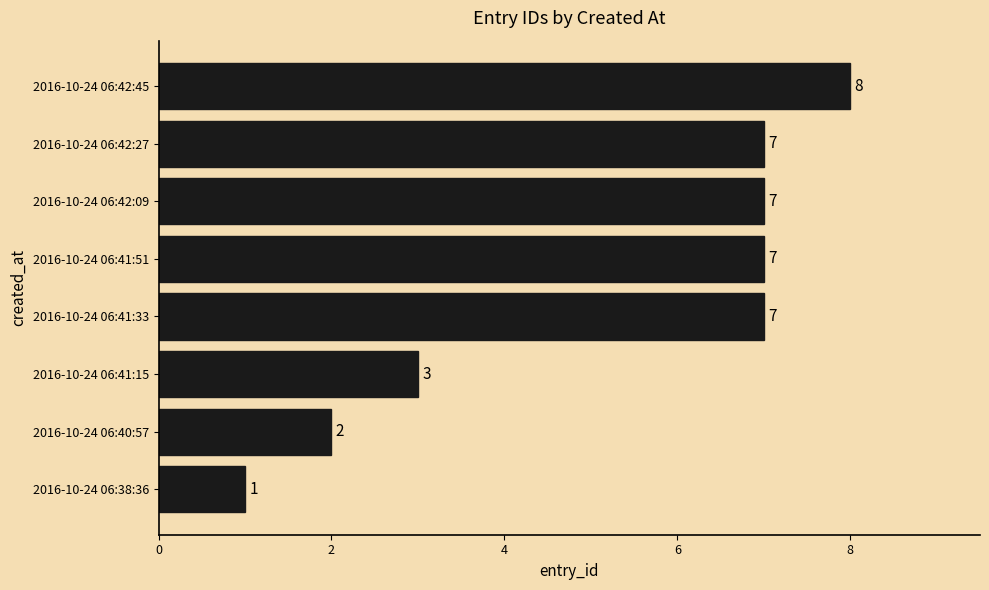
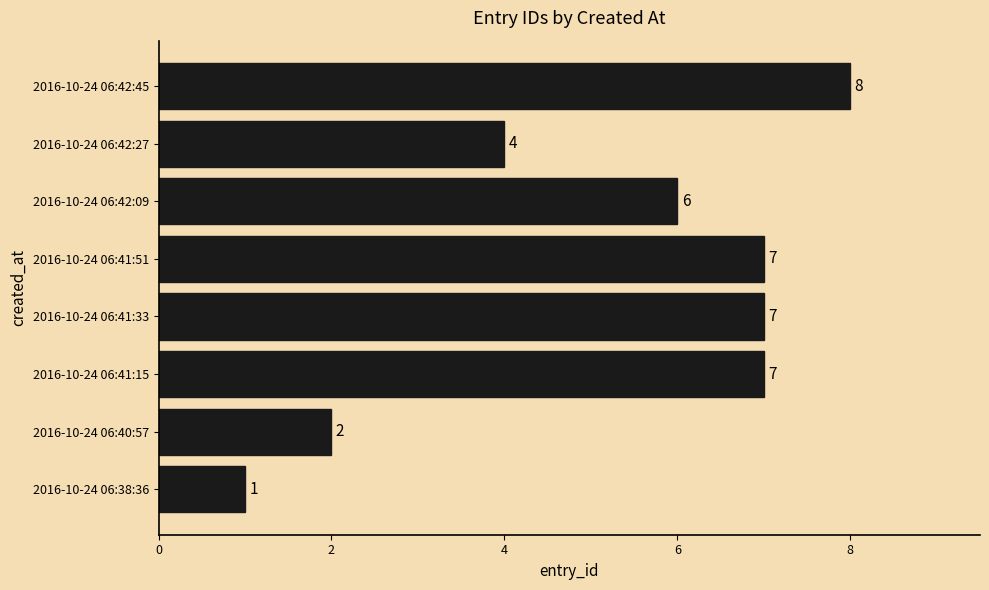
2016-10-24 06:42:27: 7 -> 4
2016-10-24 06:42:09: 7 -> 6
2016-10-24 06:41:15: 3 -> 7
